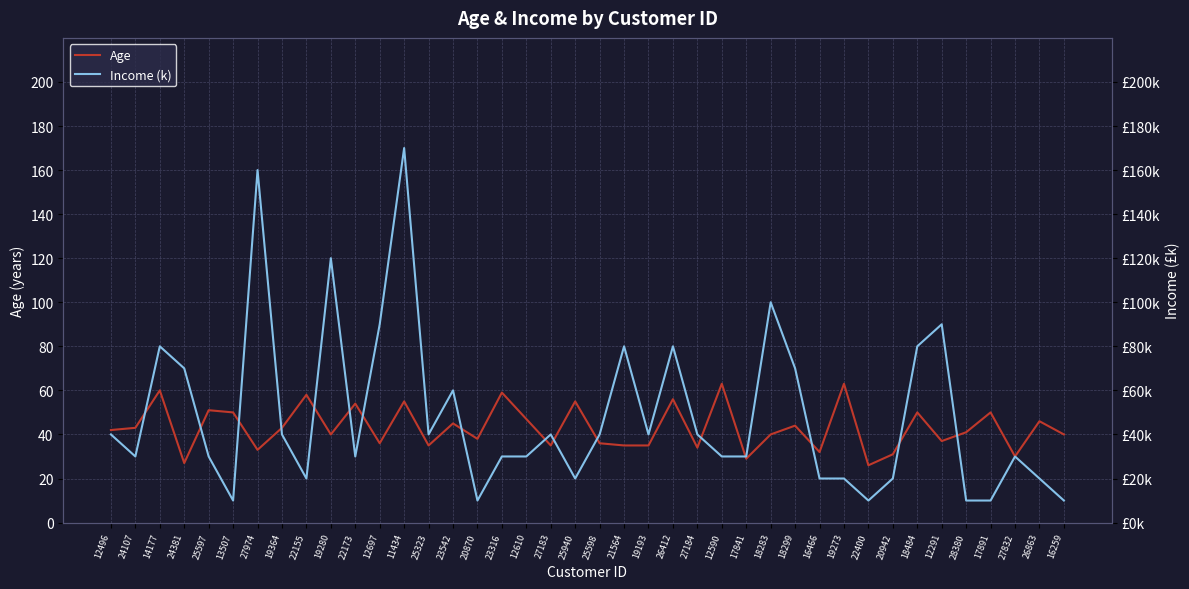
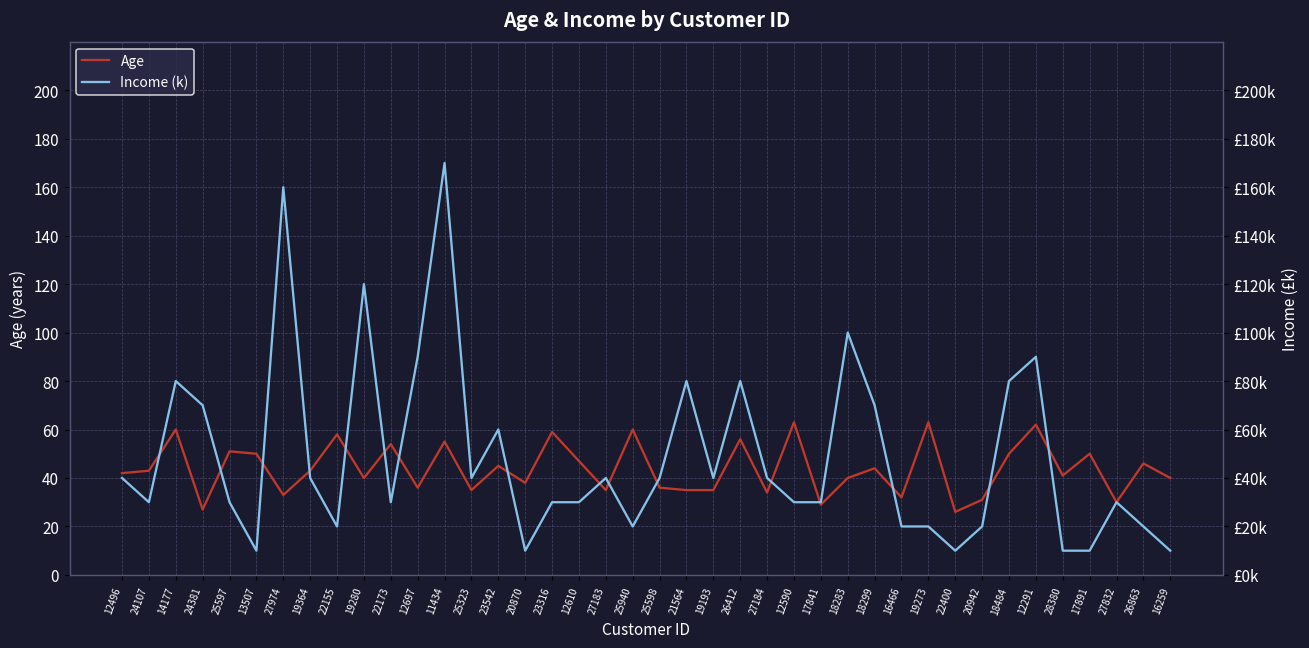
Age, 25940: 55 -> 60
Age, 12291: 37 -> 62
